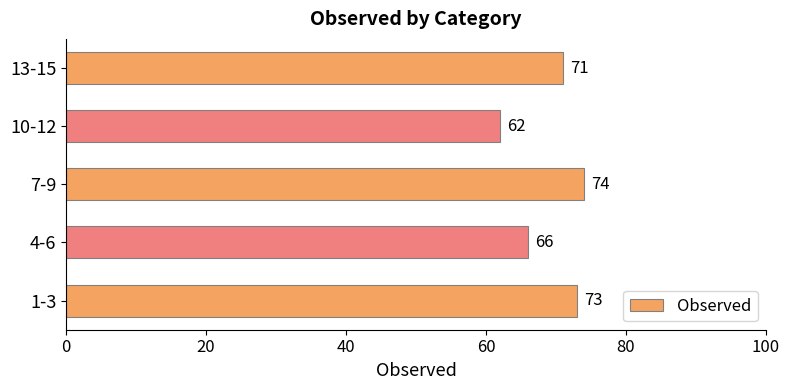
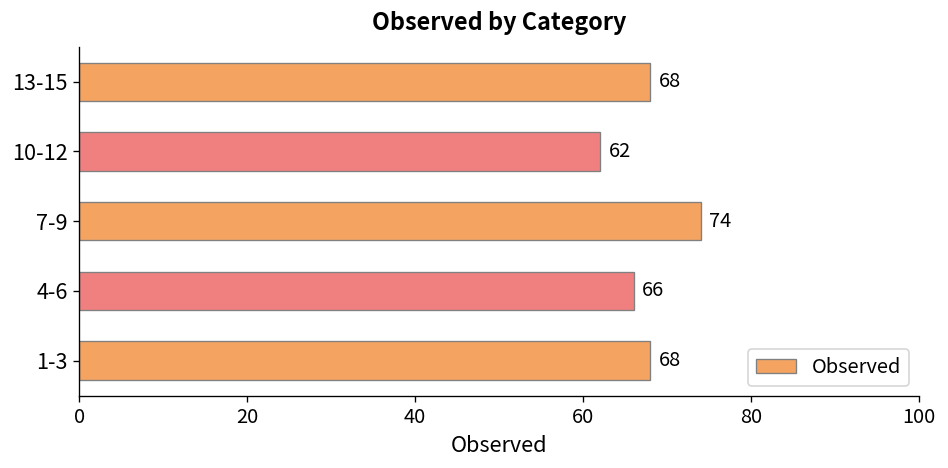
13-15: 71 -> 68
1-3: 73 -> 68
